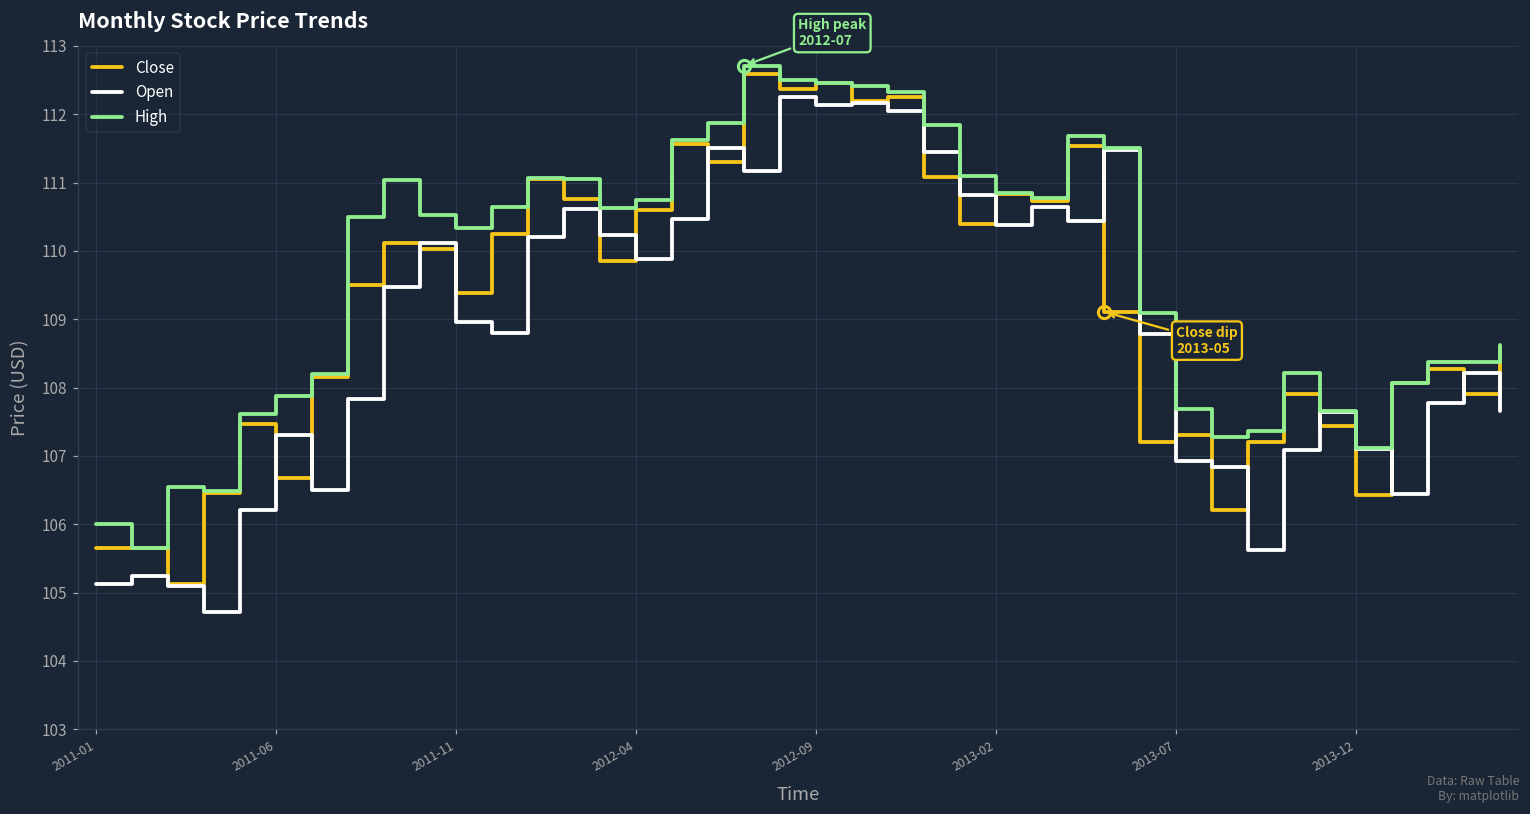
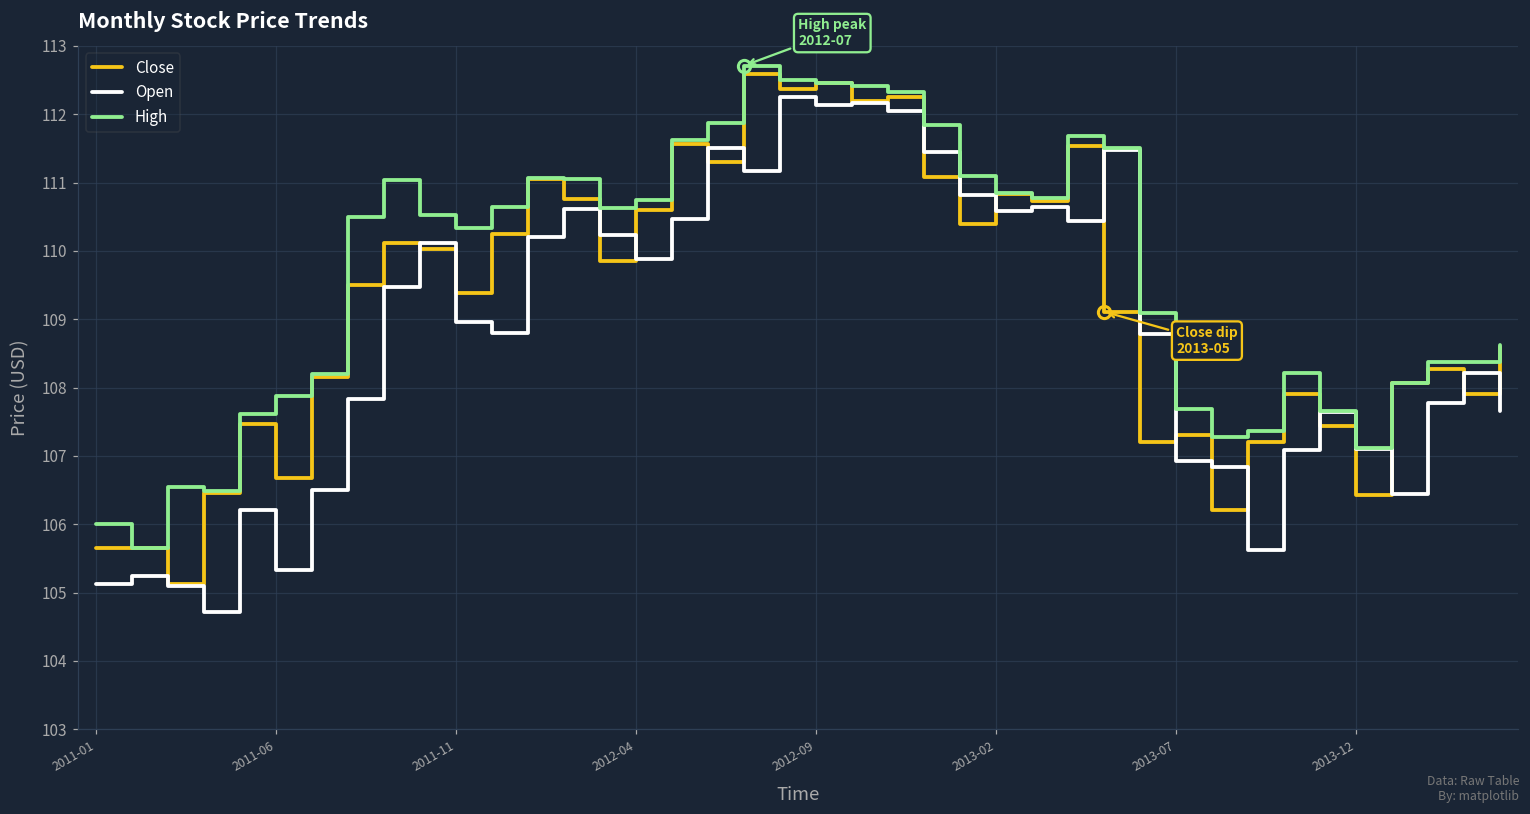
Open, 2011-06: 107.3 -> 105.3
Open, 2013-02: 110.4 -> 110.6
